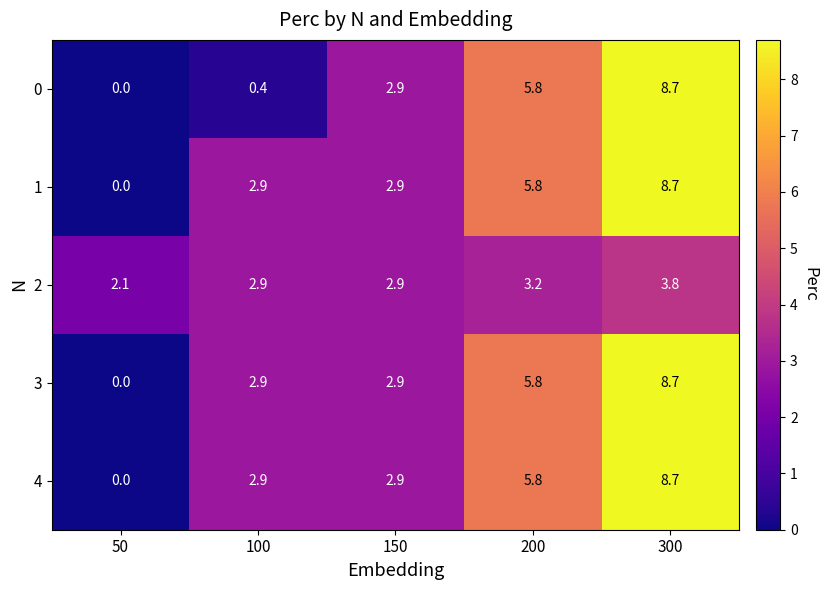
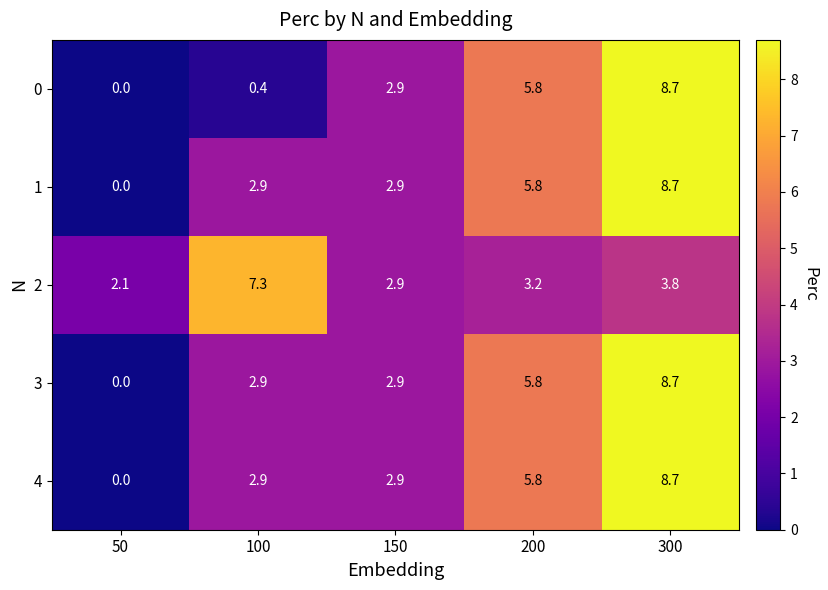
2, 100: 2.9 -> 7.3
